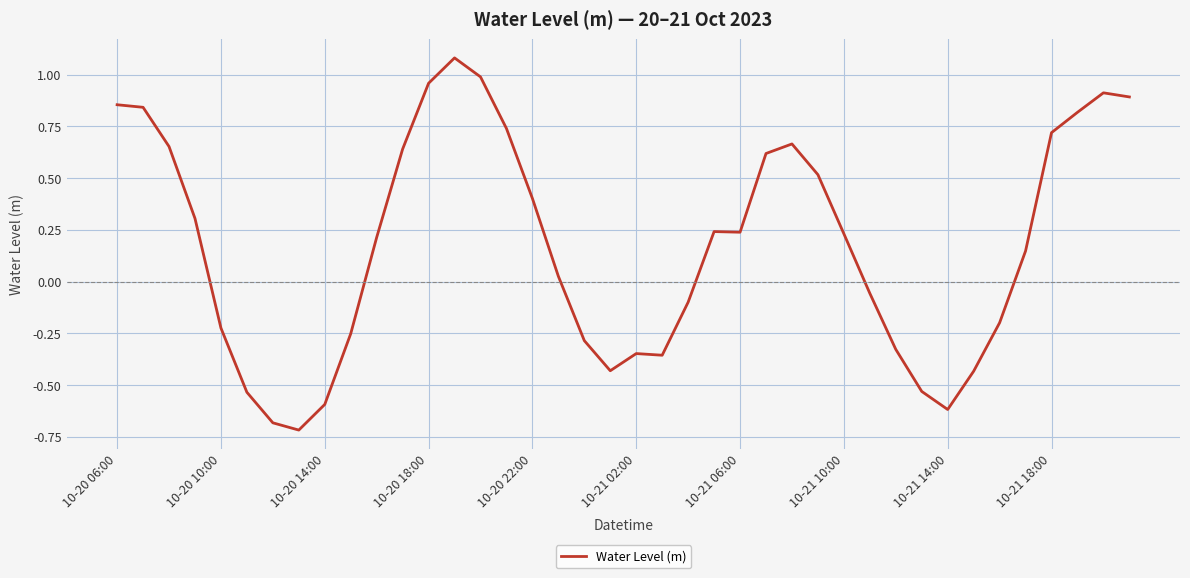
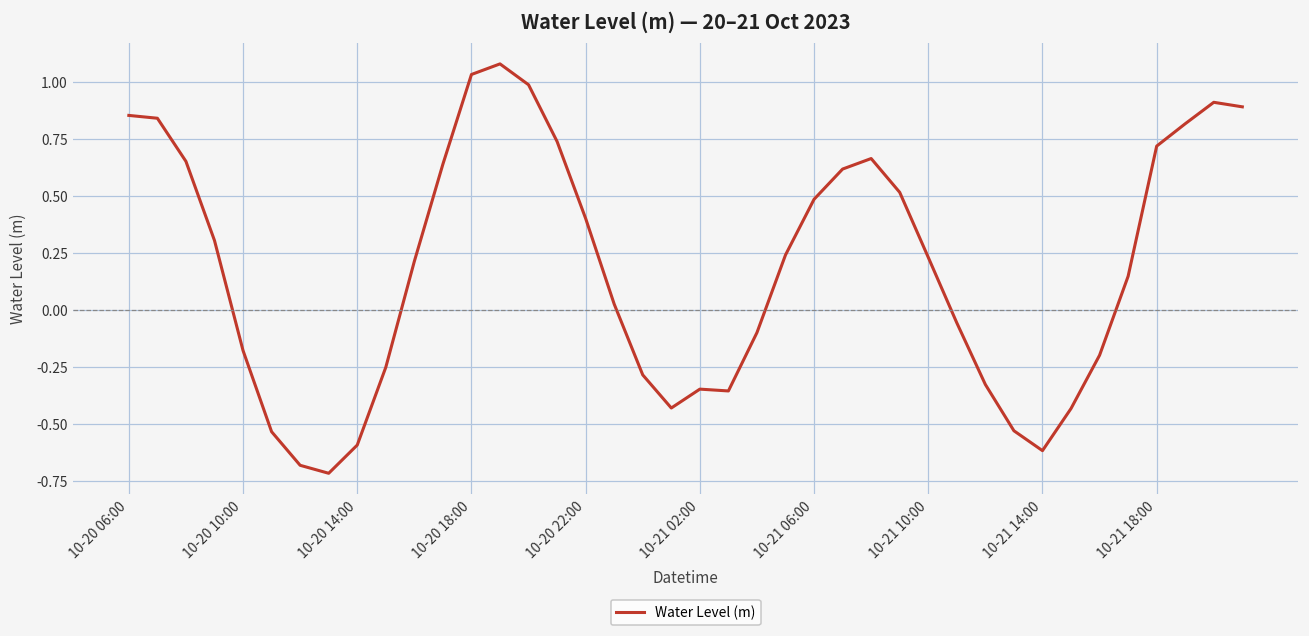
10-20 10:00: -0.22 -> -0.18
10-20 18:00: 0.96 -> 1.03
10-21 06:00: 0.24 -> 0.49
